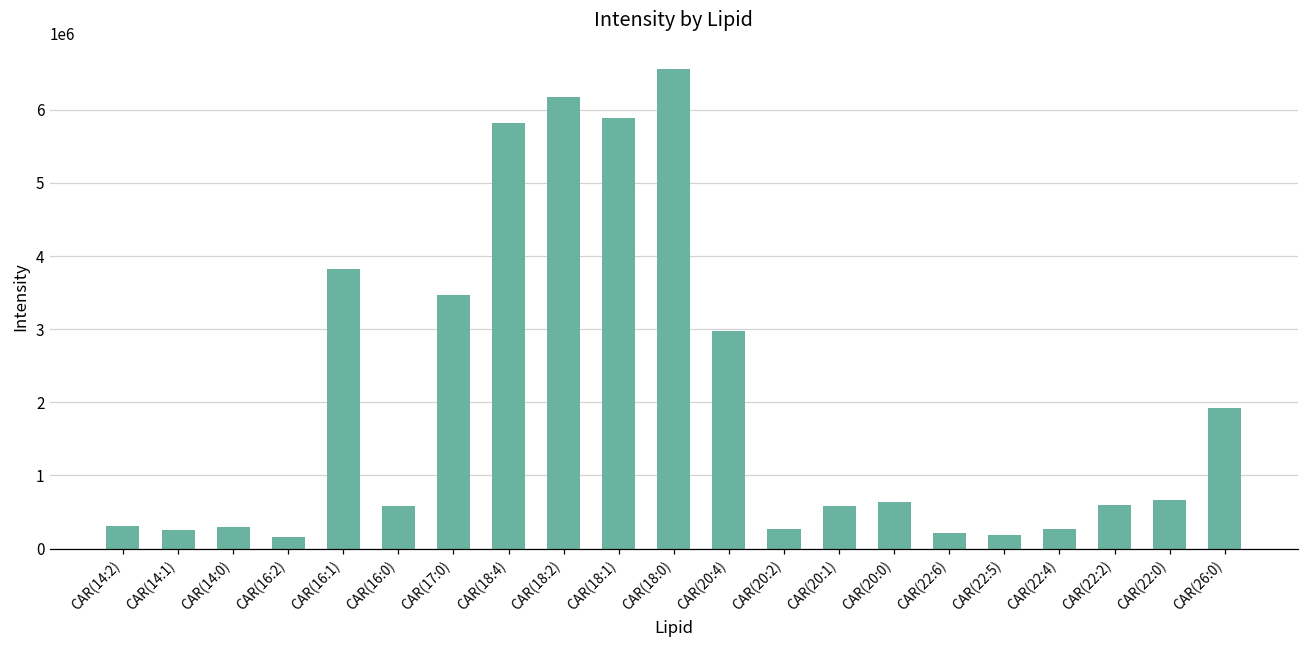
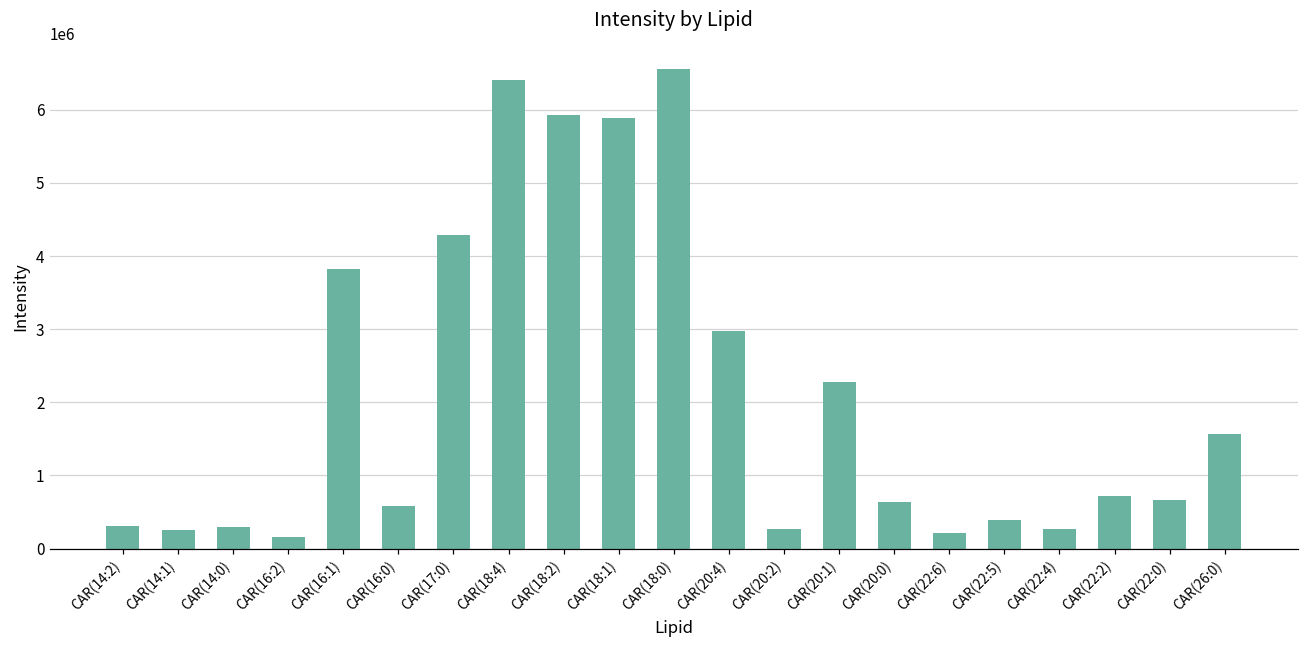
CAR(17:0): 3500000 -> 4300000
CAR(18:4): 5800000 -> 6400000
CAR(18:2): 6200000 -> 5900000
CAR(20:1): 600000 -> 2300000
CAR(22:5): 200000 -> 400000
CAR(22:2): 600000 -> 700000
CAR(26:0): 1900000 -> 1600000
